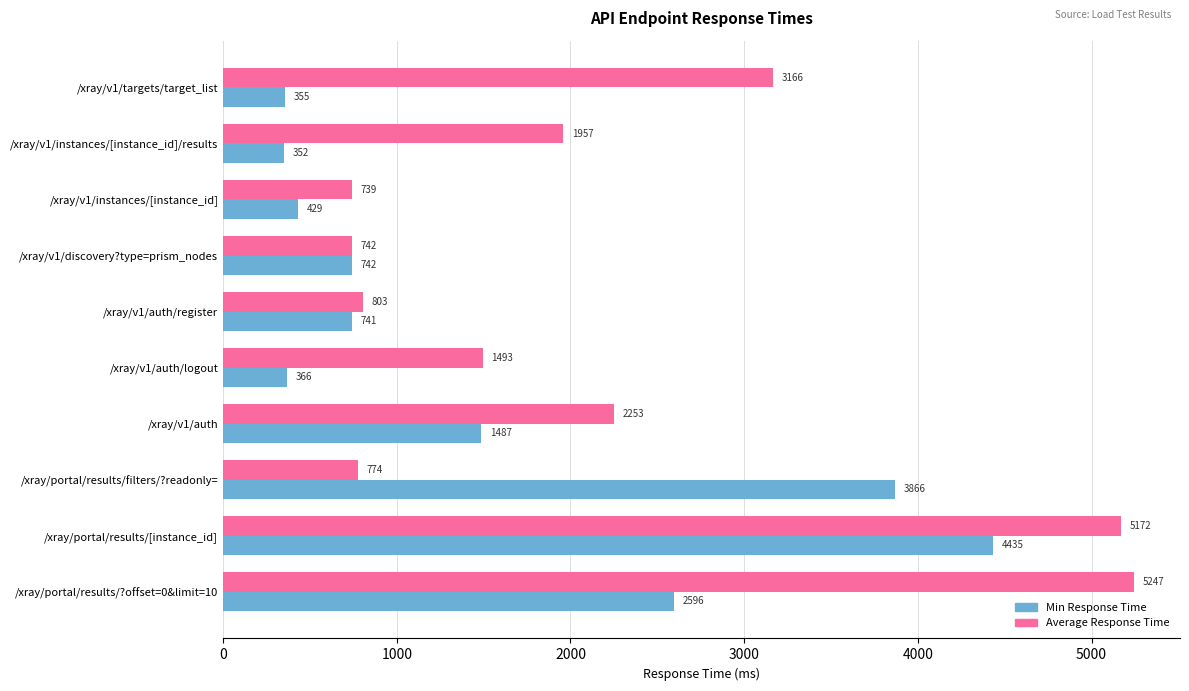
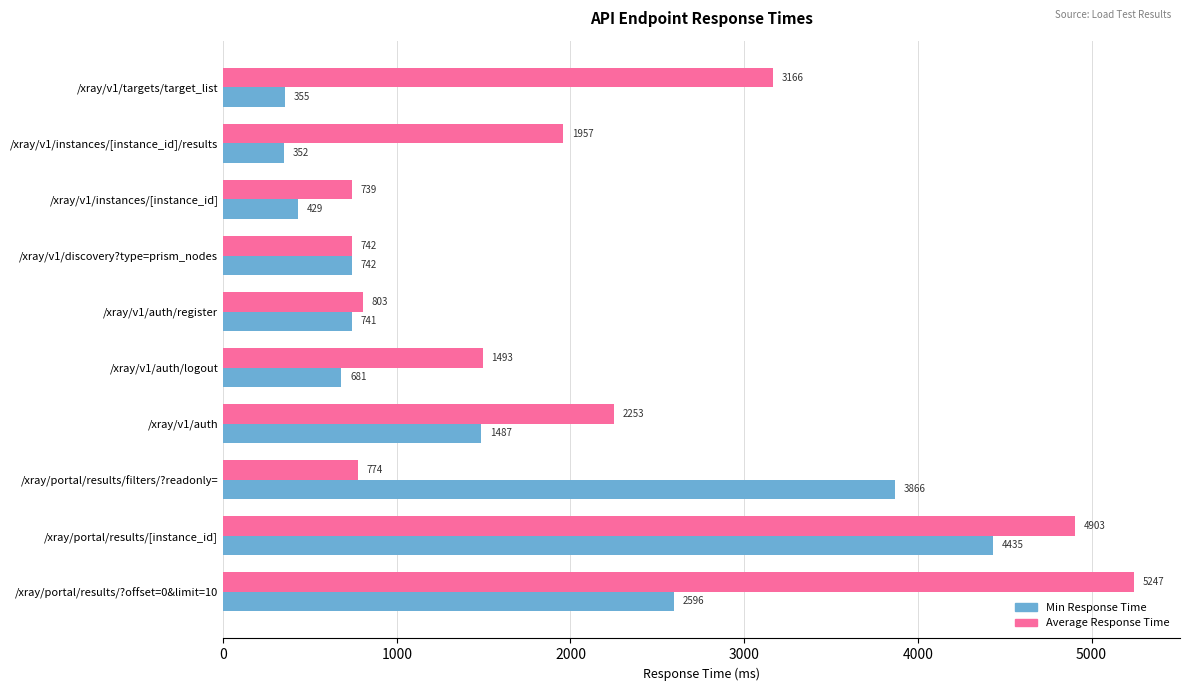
Min Response Time, /xray/v1/auth/logout: 366 -> 681
Average Response Time, /xray/portal/results/[instance_id]: 5172 -> 4903
